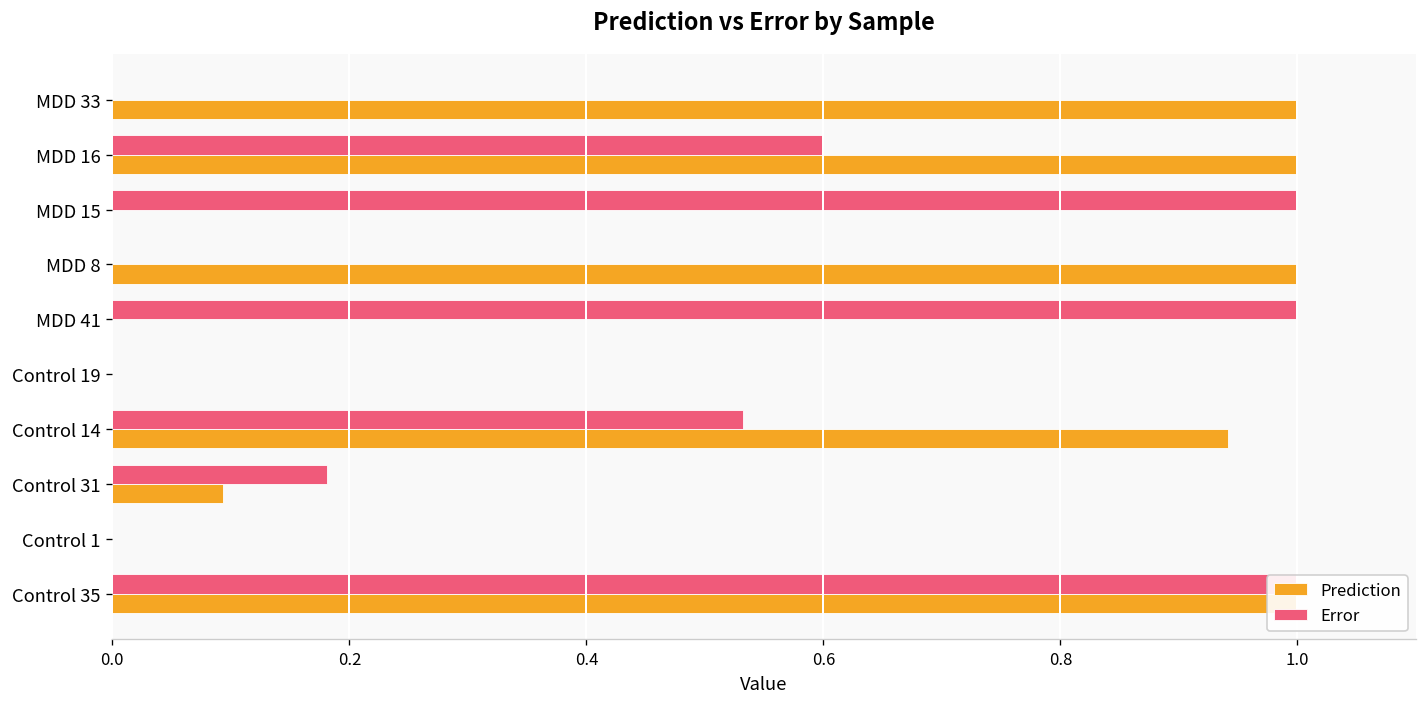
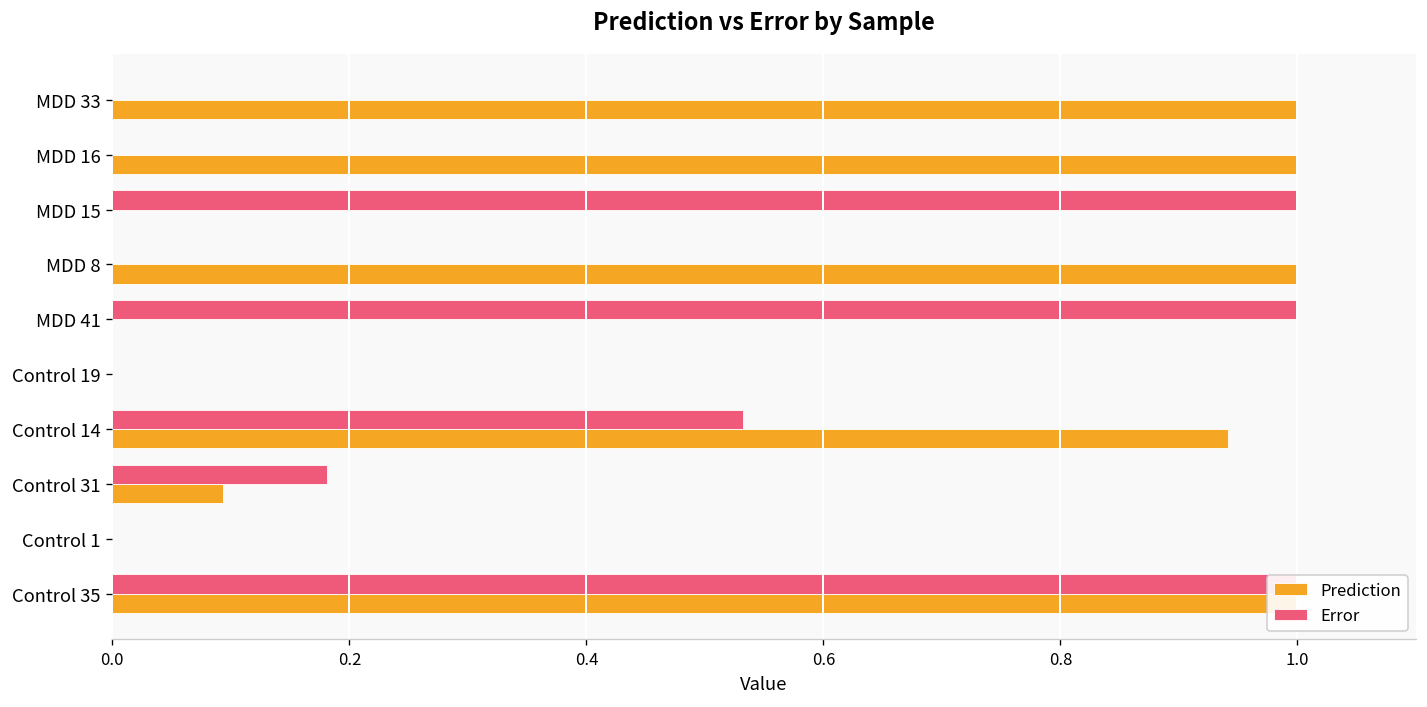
Error, MDD 16: 0.6 -> 0.0
